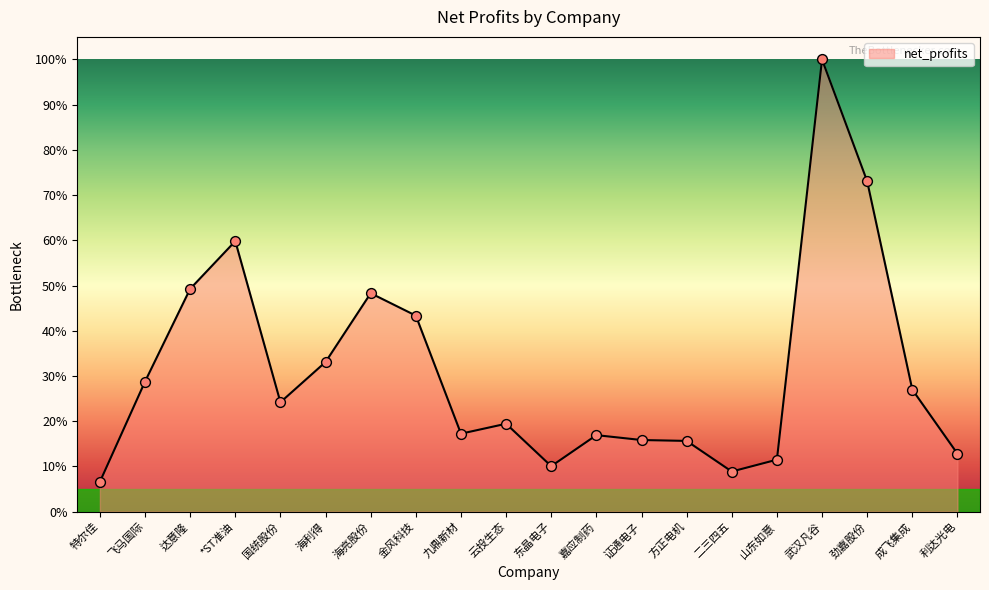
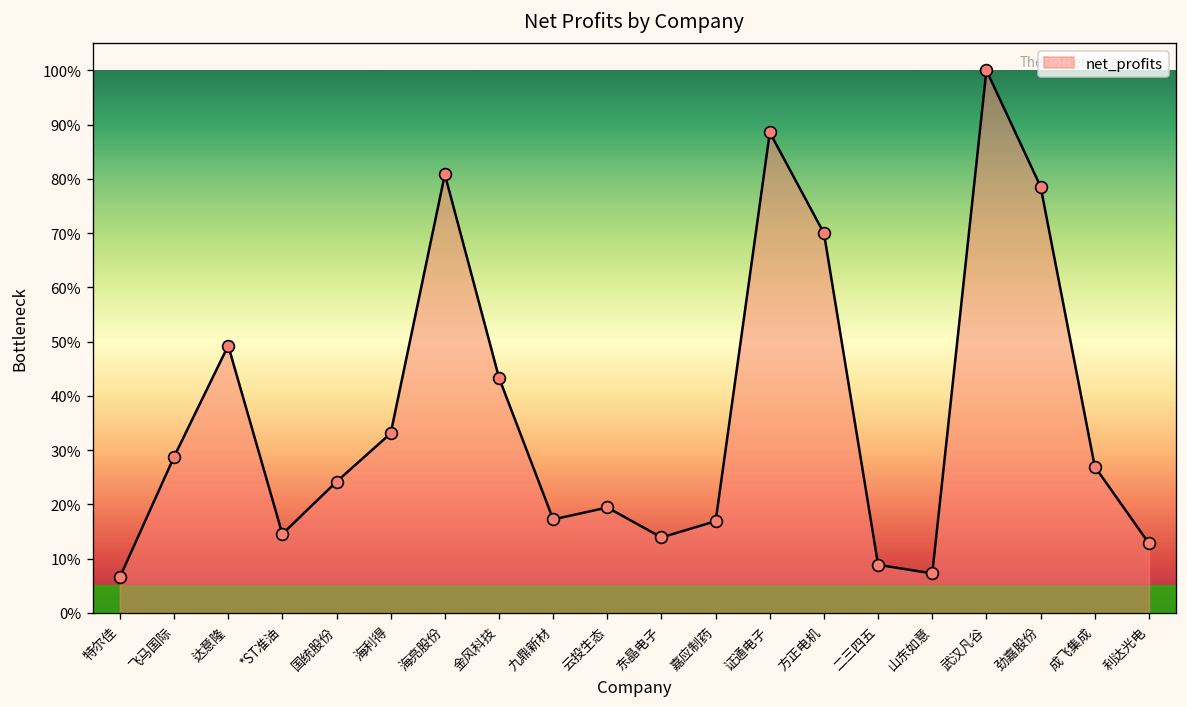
*ST准油: 60% -> 15%
海亮股份: 48% -> 81%
东晶电子: 10% -> 14%
证通电子: 16% -> 89%
方正电机: 16% -> 70%
山东如意: 11% -> 7%
劲嘉股份: 73% -> 79%
